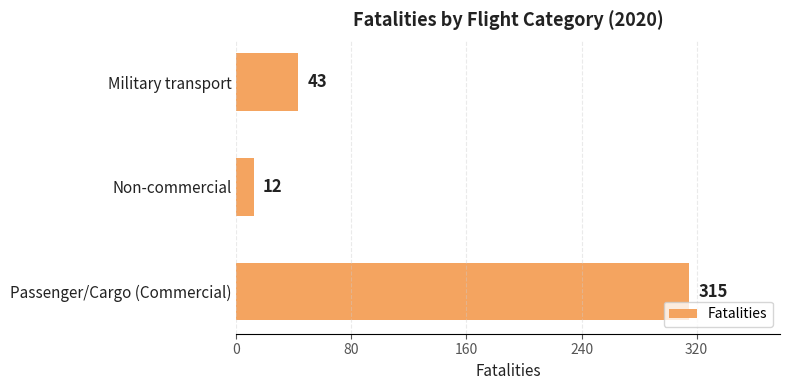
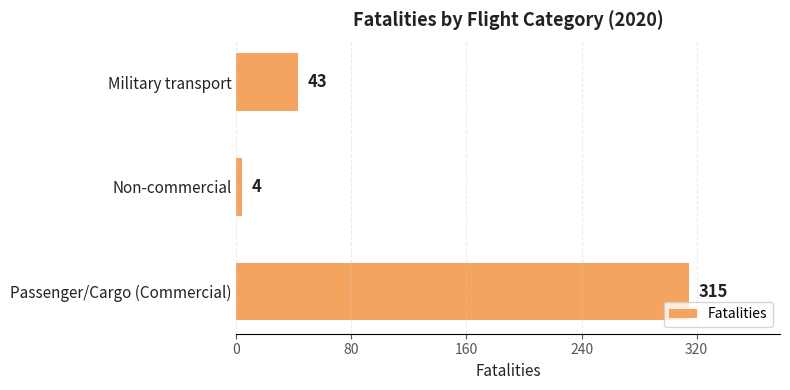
Non-commercial: 12 -> 4
